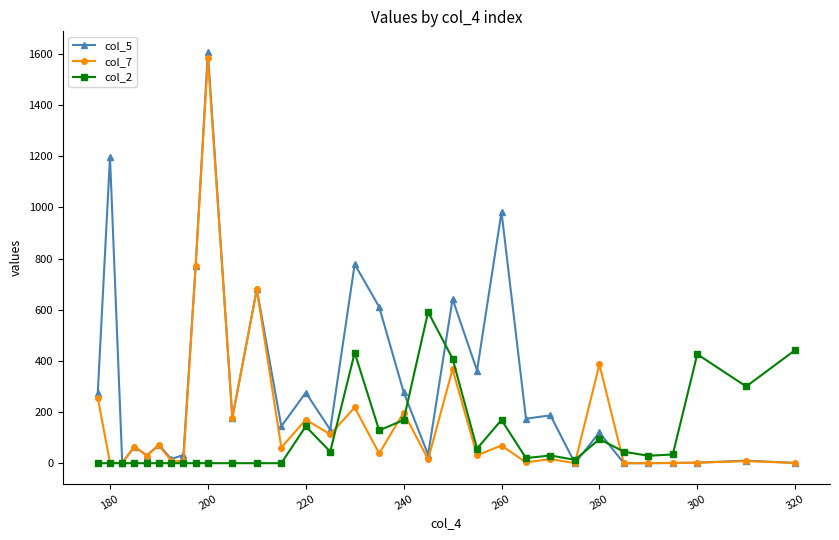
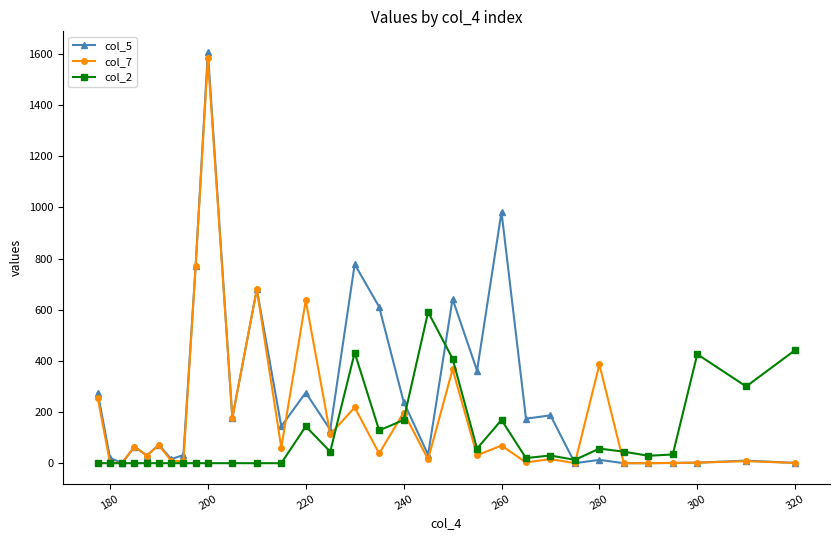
col_5, 180: 1200 -> 20
col_7, 220: 170 -> 640
col_5, 240: 280 -> 240
col_5, 280: 120 -> 10
col_2, 280: 90 -> 60
